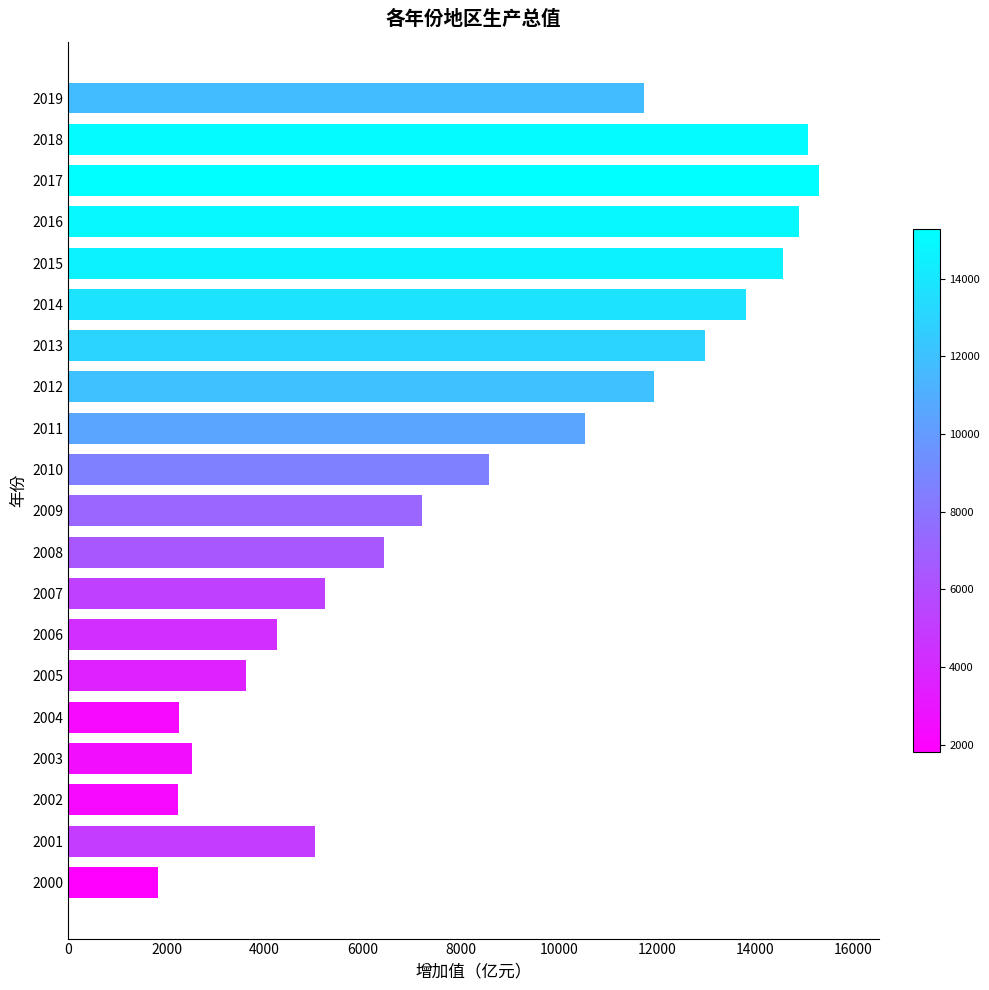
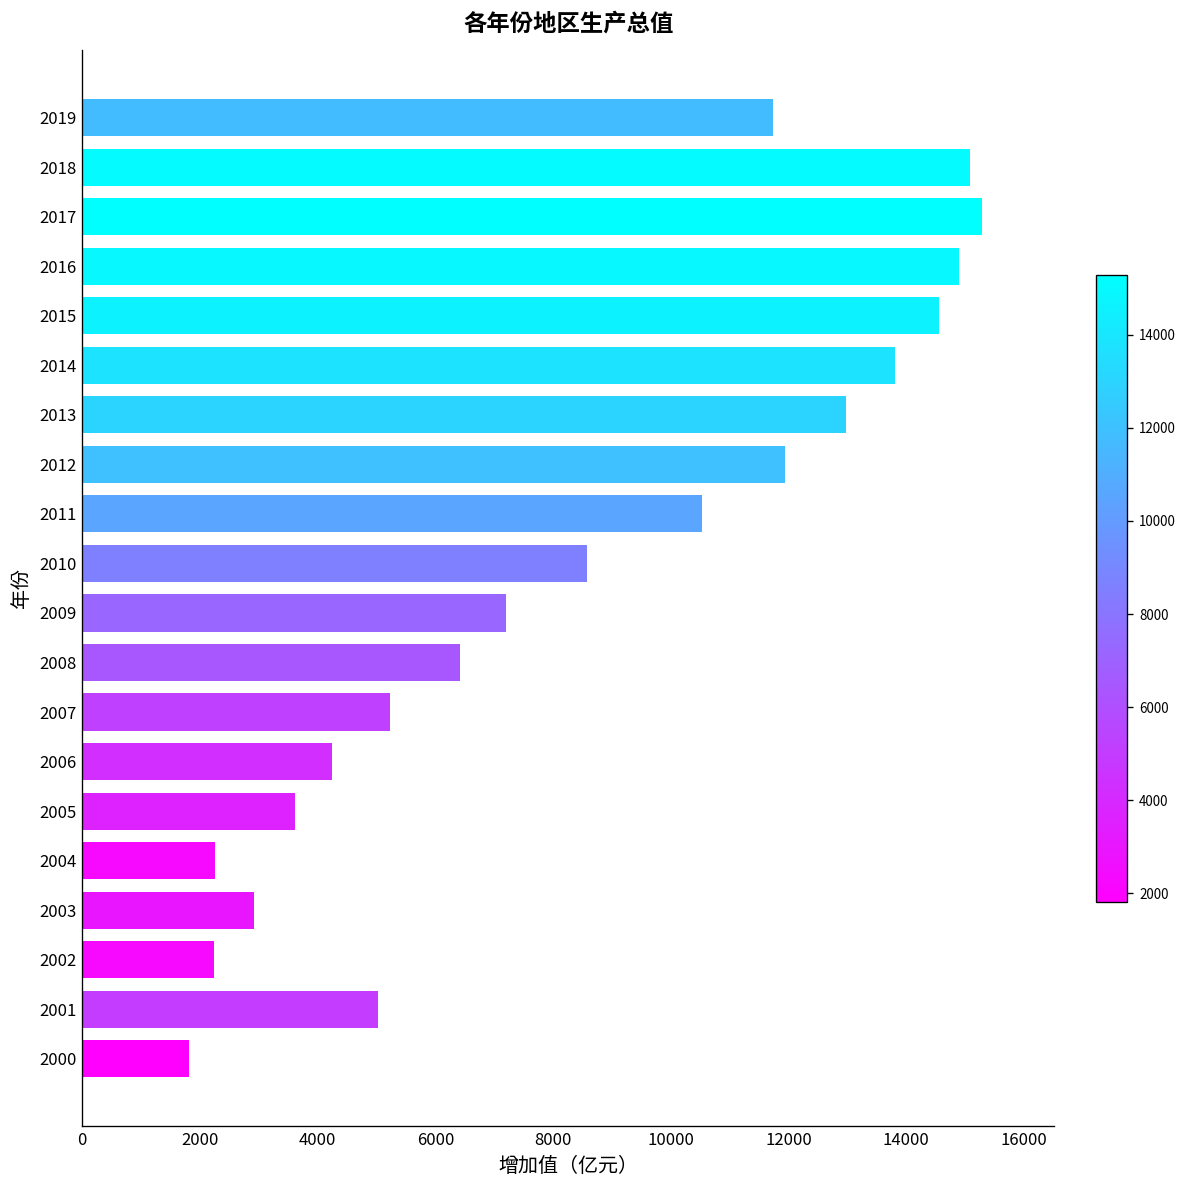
2003: 2500 -> 2900
